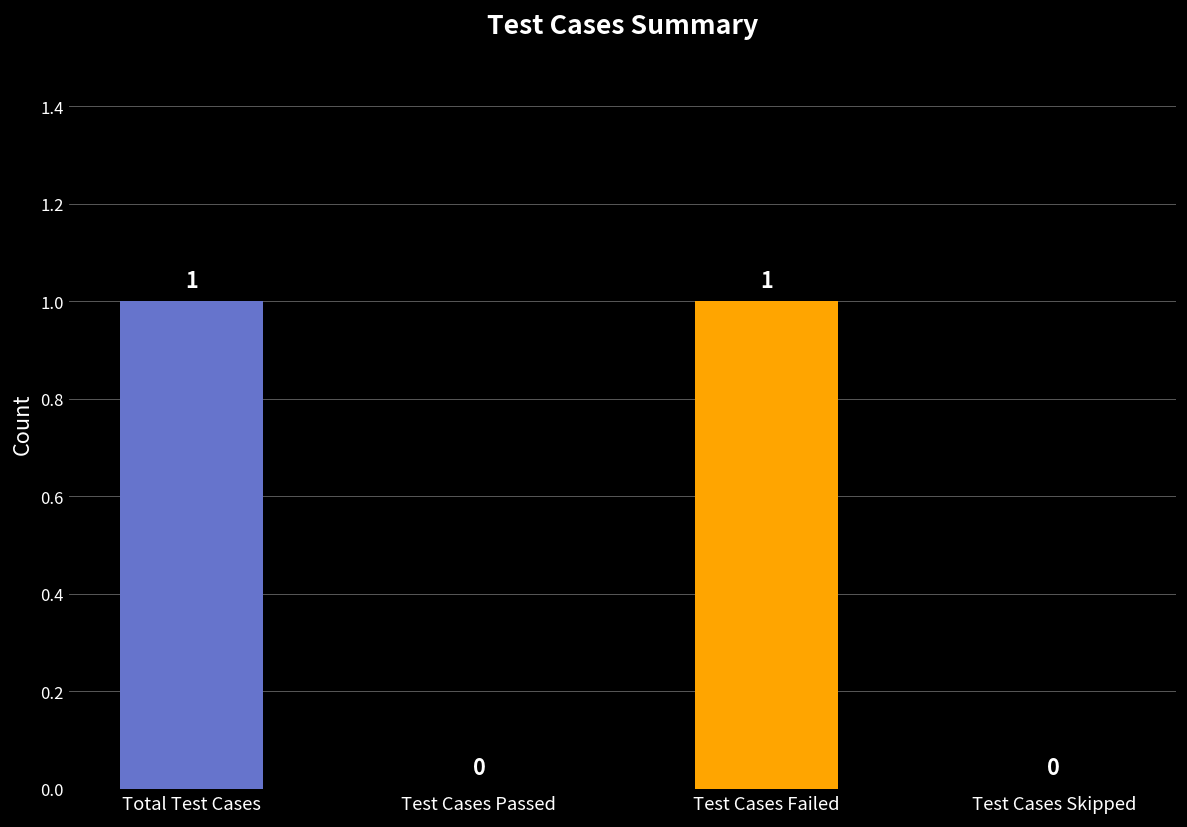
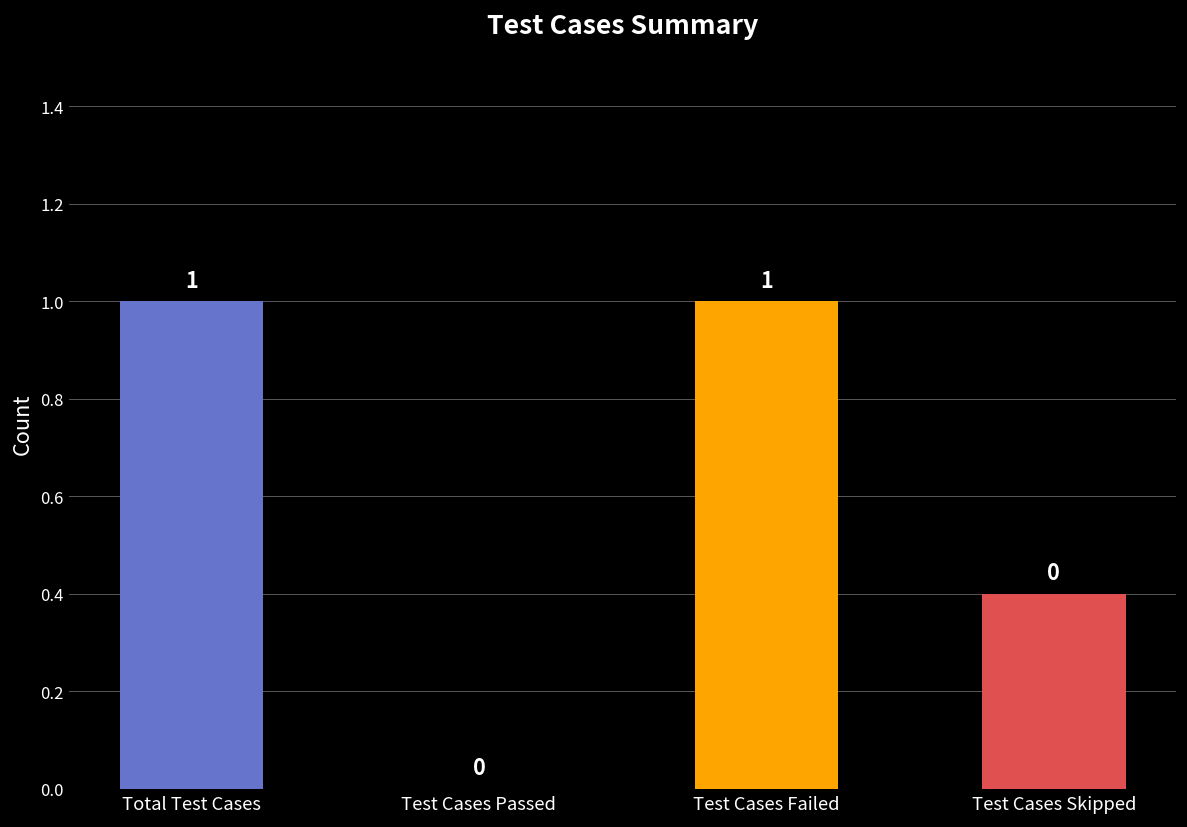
Test Cases Skipped: 0.0 -> 0.4
